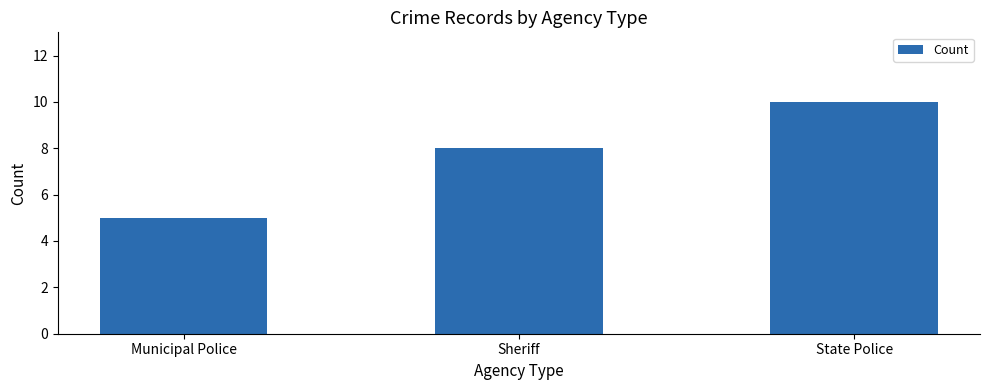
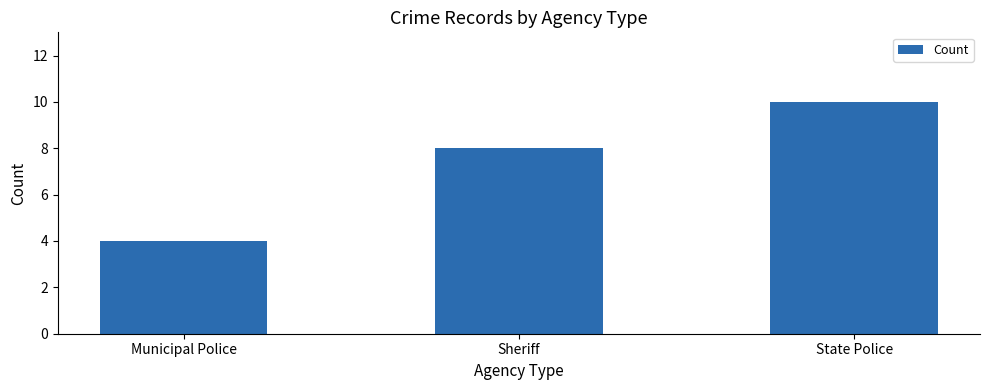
Municipal Police: 5 -> 4
